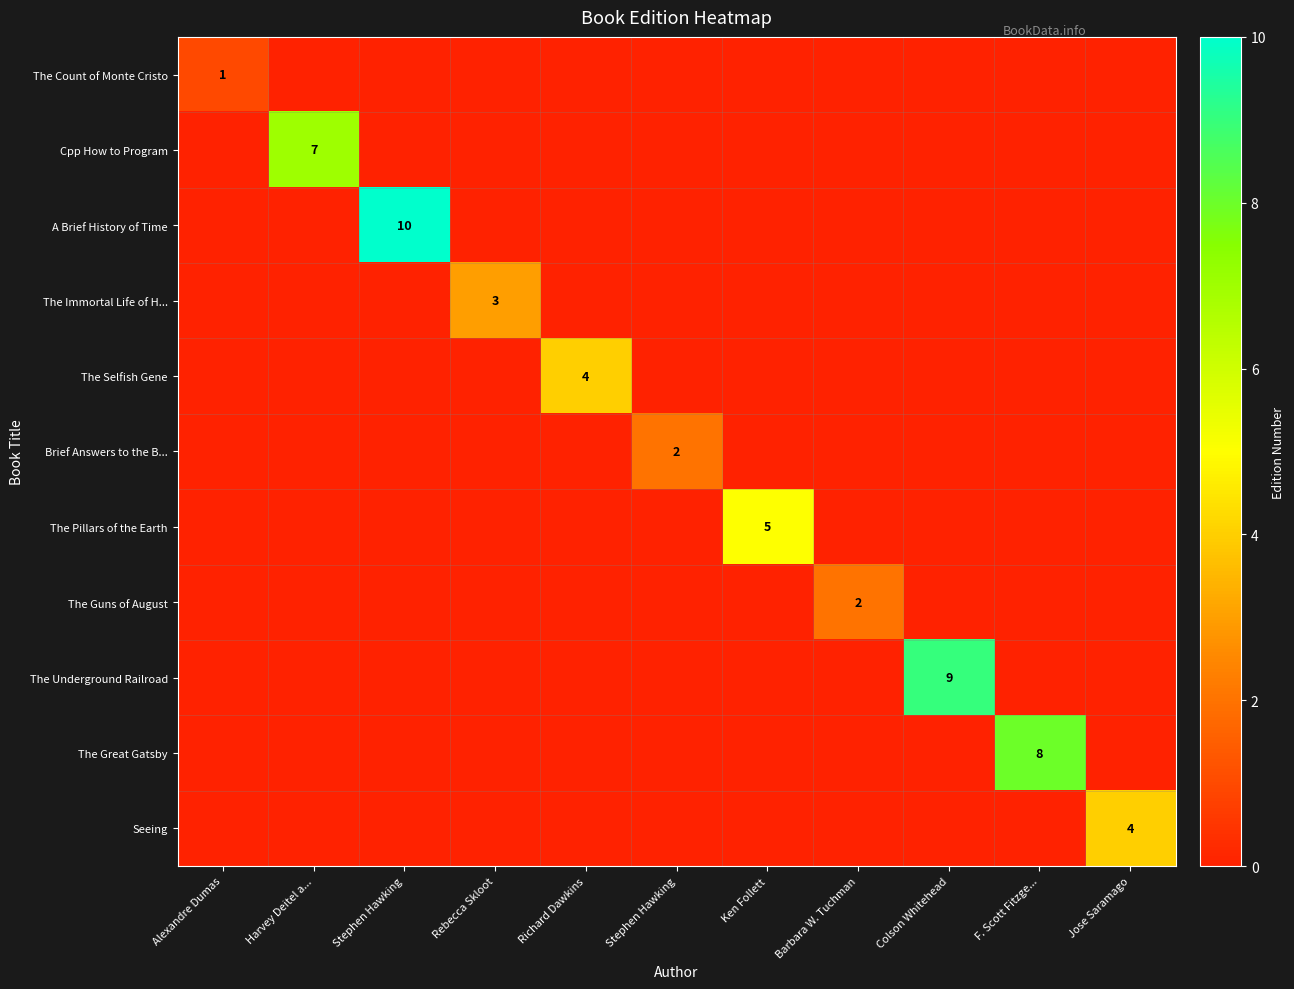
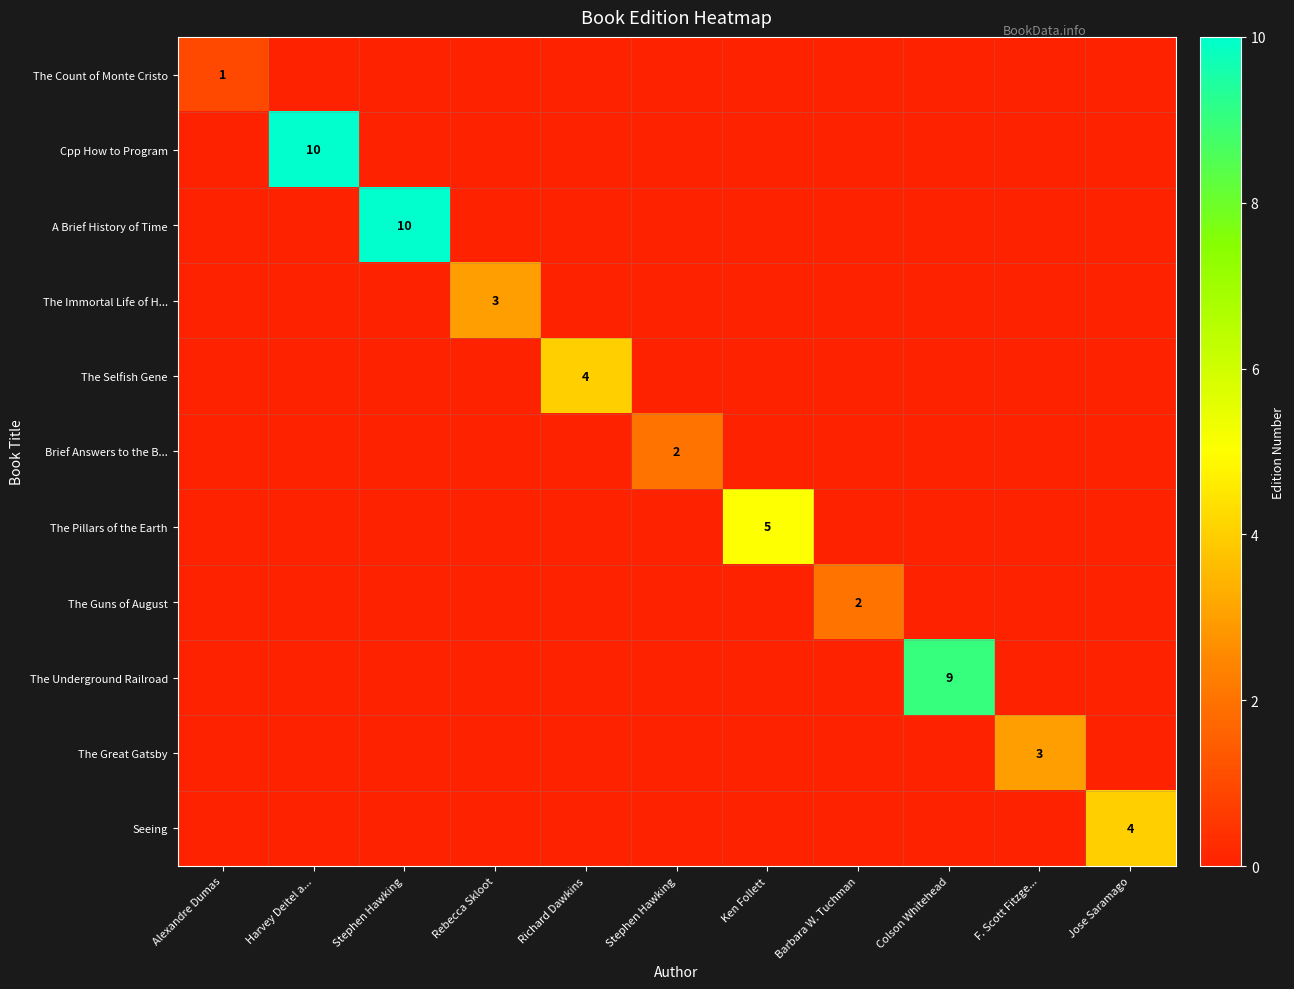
Cpp How to Program, Harvey Deitel a...: 7 -> 10
The Great Gatsby, F. Scott Fitzge...: 8 -> 3
